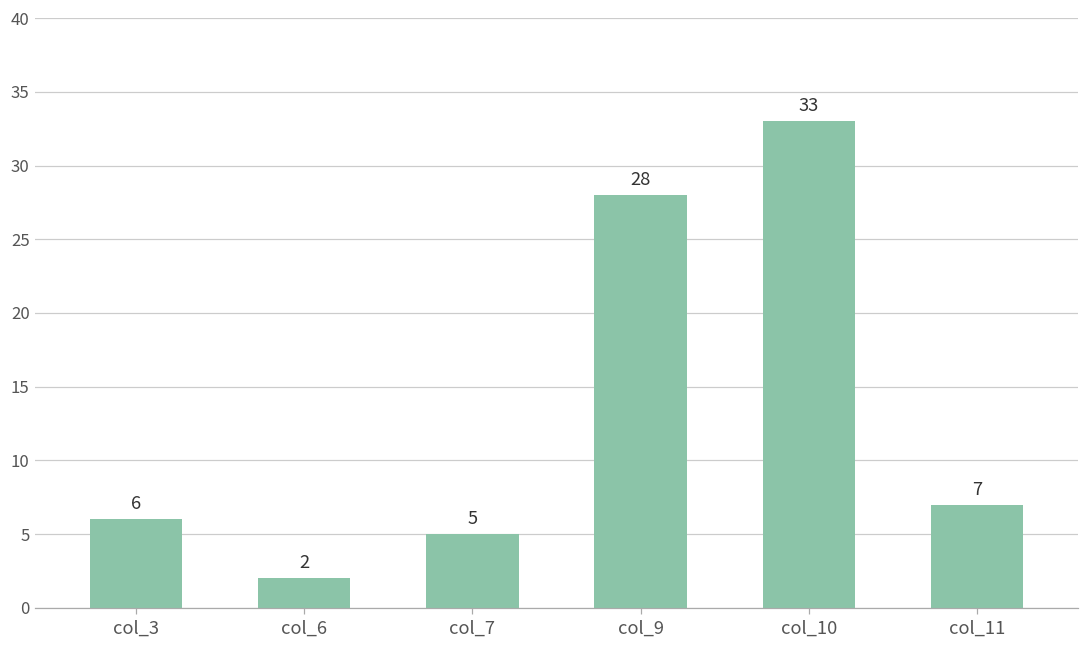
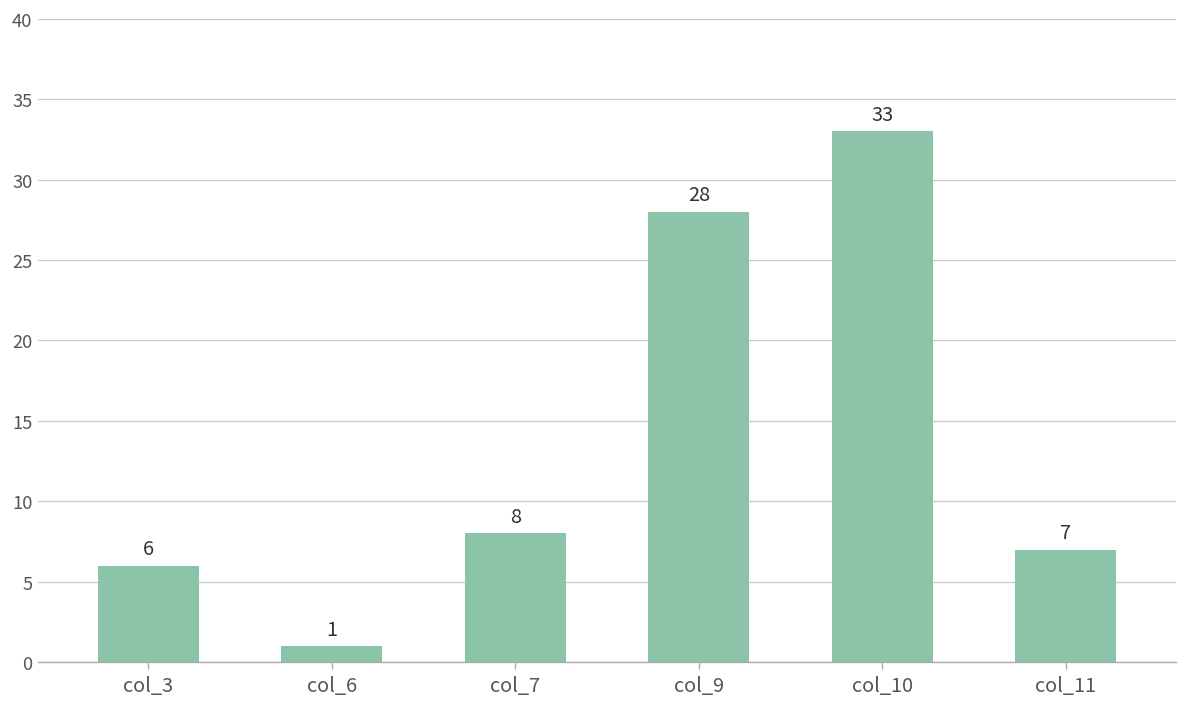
col_6: 2 -> 1
col_7: 5 -> 8
